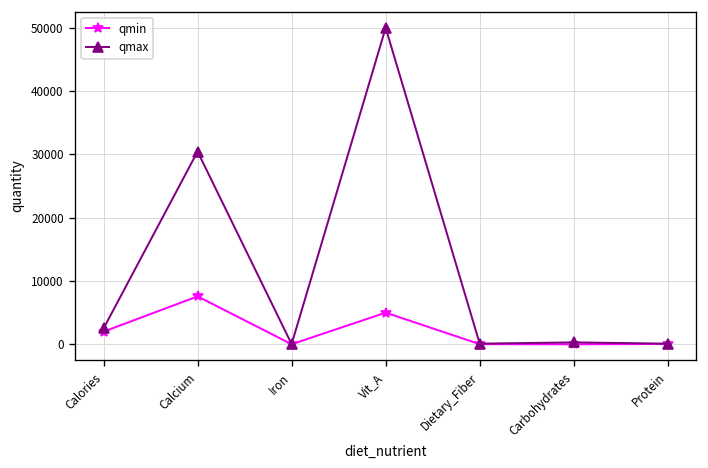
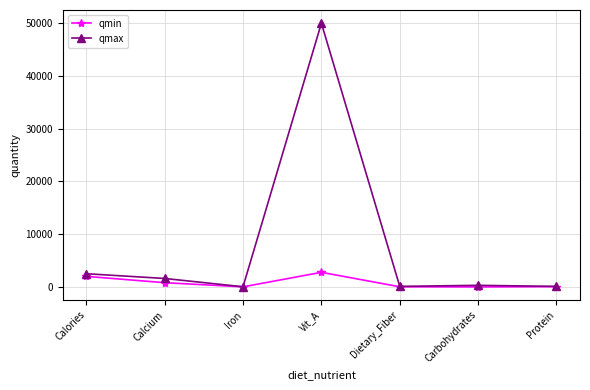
qmin, Calcium: 8000 -> 1000
qmax, Calcium: 30000 -> 2000
qmin, Vit_A: 5000 -> 3000
